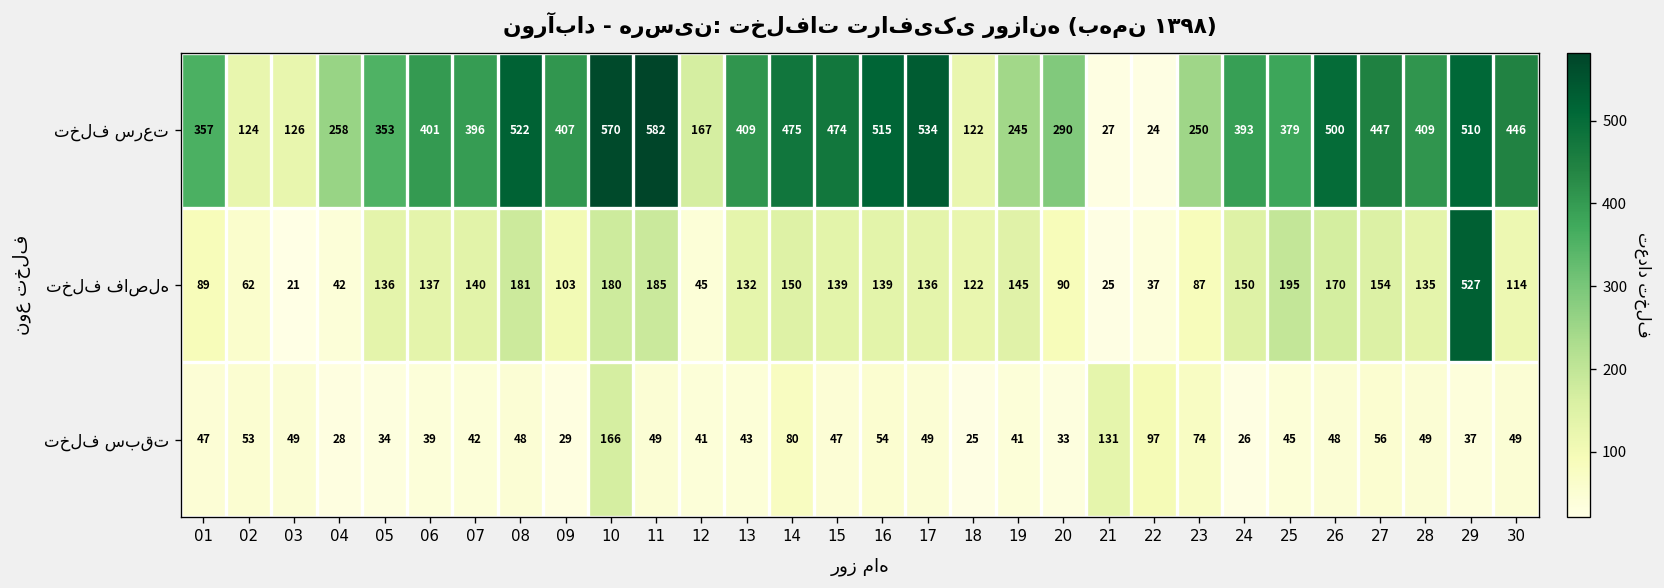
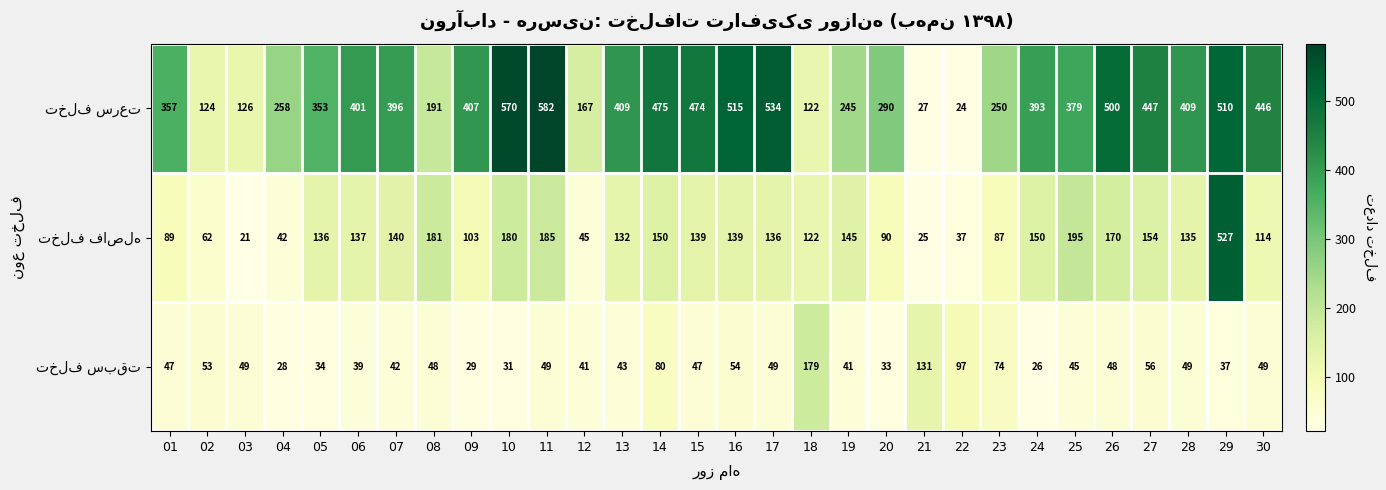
تخلف سرعت, 08: 522 -> 191
تخلف سبقت, 10: 166 -> 31
تخلف سبقت, 18: 25 -> 179
